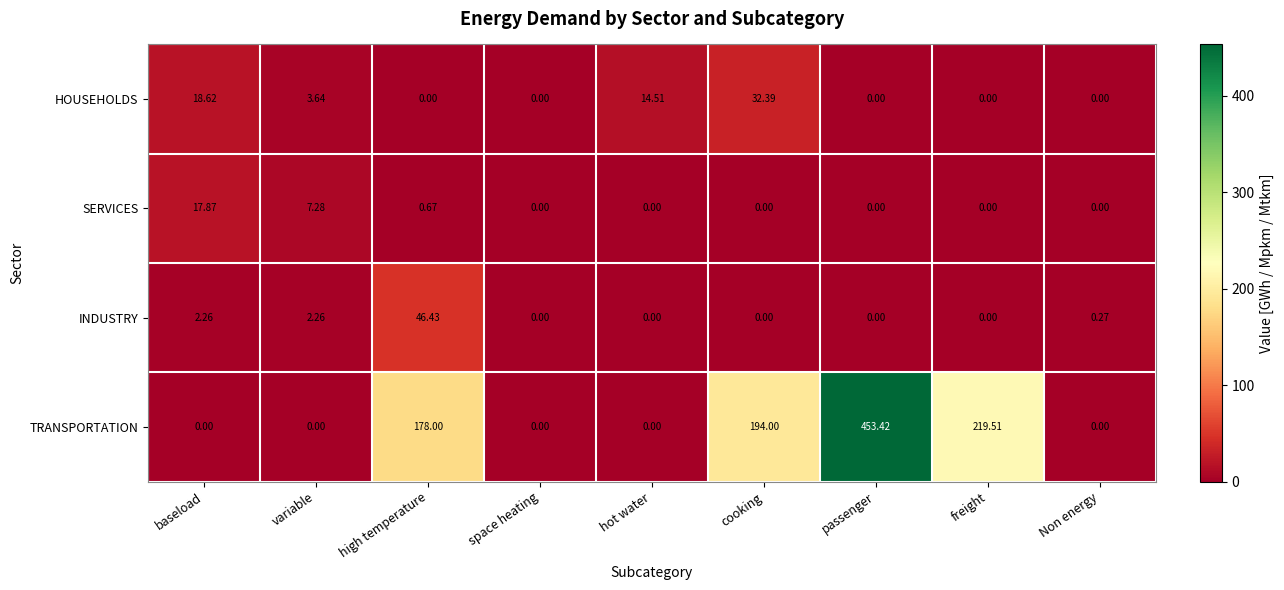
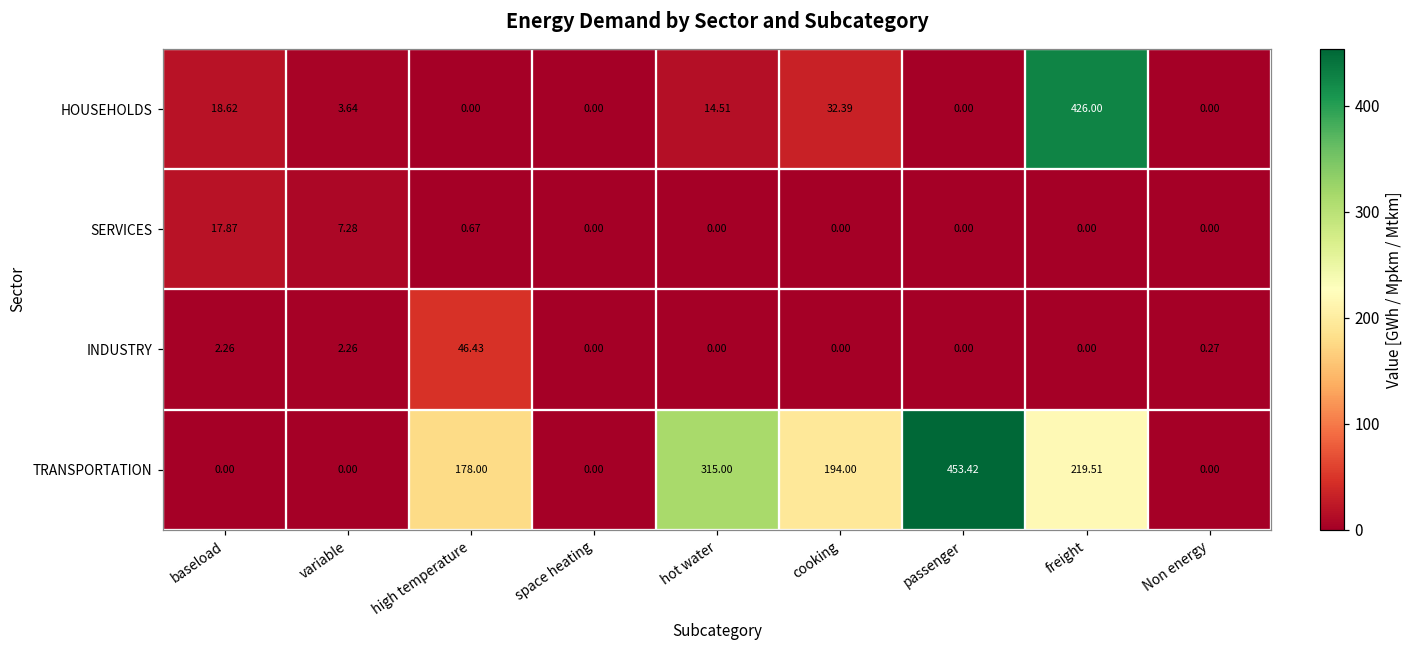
HOUSEHOLDS, freight: 0.00 -> 426.00
TRANSPORTATION, hot water: 0.00 -> 315.00
